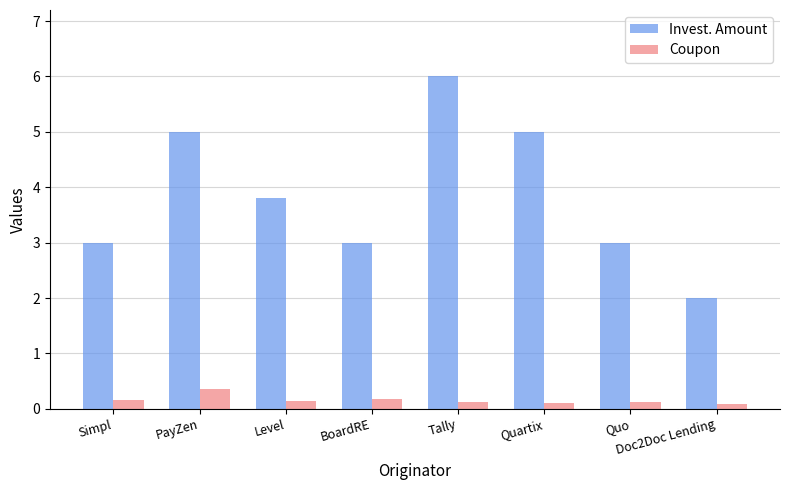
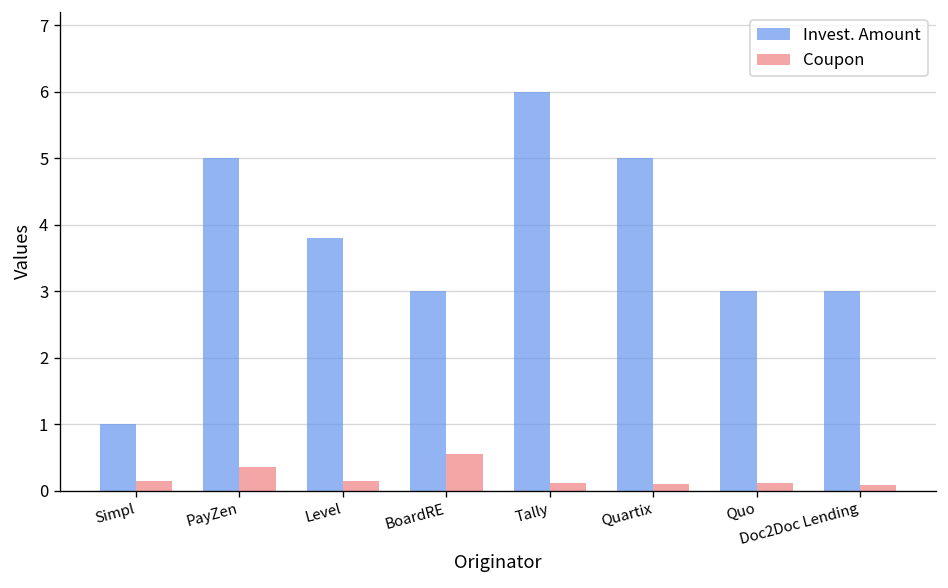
Invest. Amount, Simpl: 3 -> 1
Coupon, BoardRE: 0.2 -> 0.6
Invest. Amount, Doc2Doc Lending: 2 -> 3
